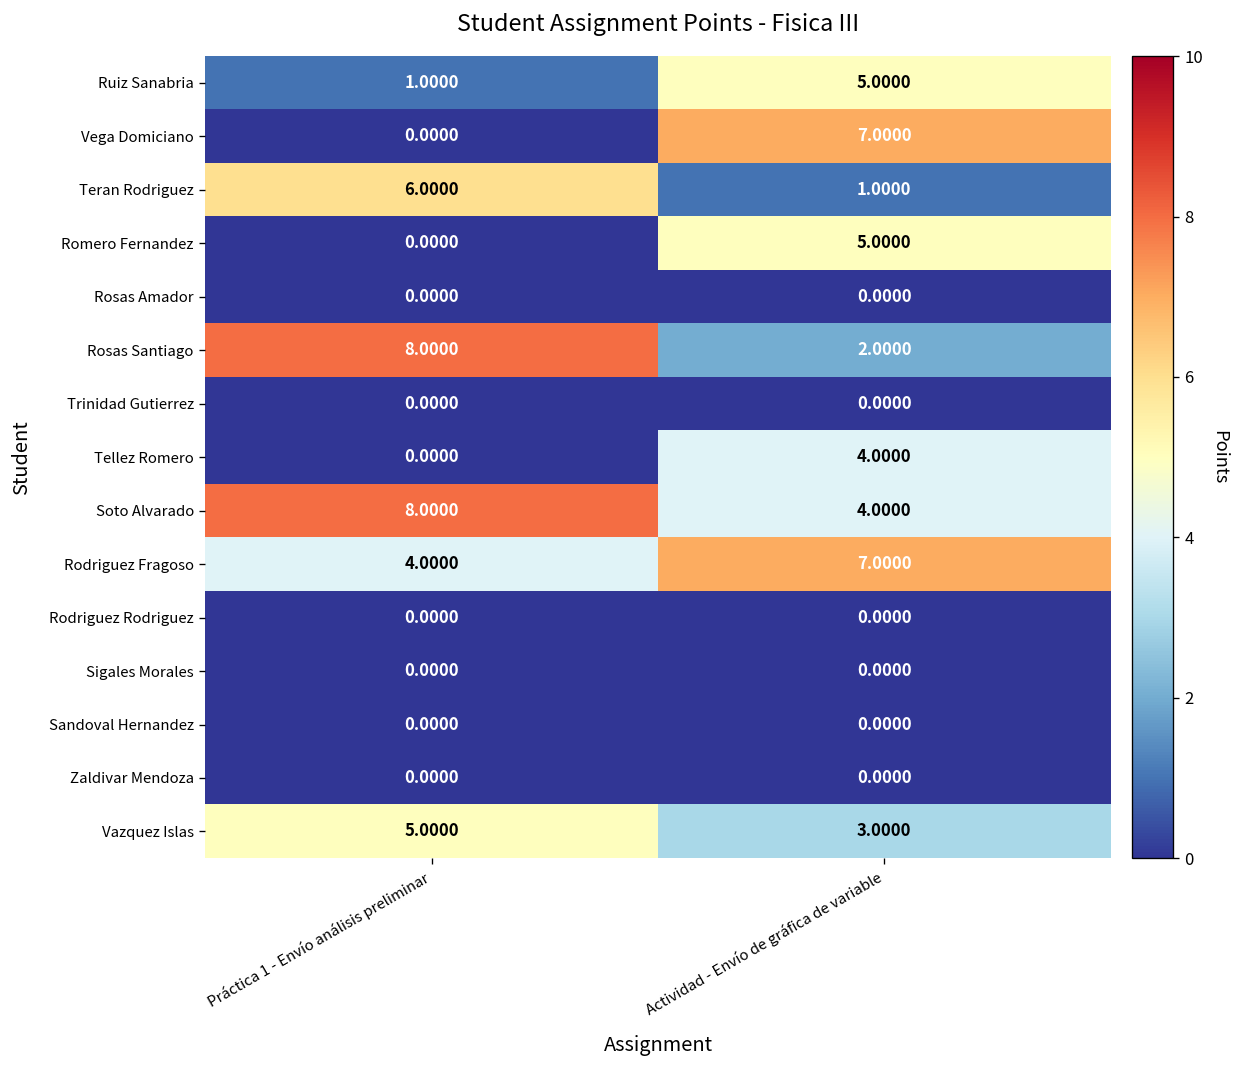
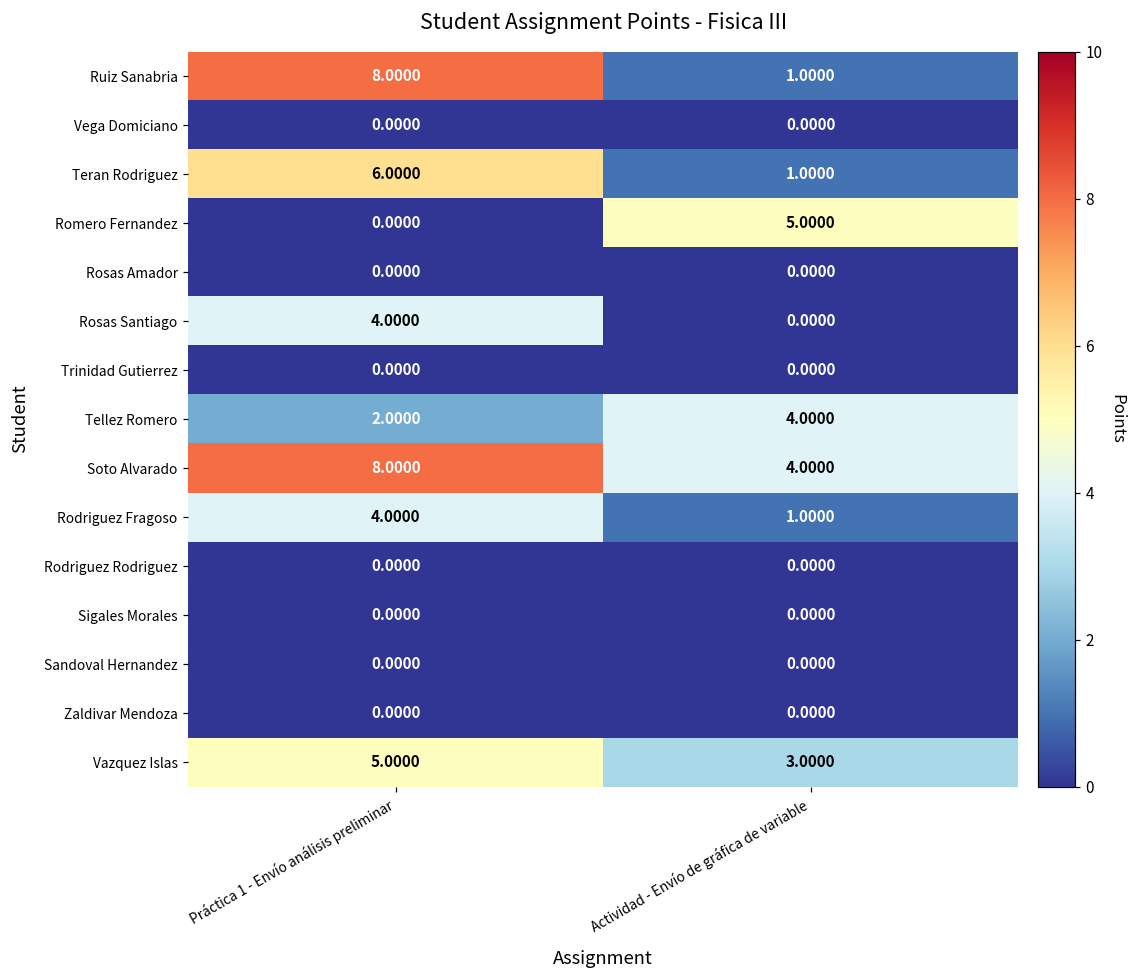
Ruiz Sanabria, Práctica 1 - Envío análisis preliminar: 1.0000 -> 8.0000
Ruiz Sanabria, Actividad - Envío de gráfica de variable: 5.0000 -> 1.0000
Vega Domiciano, Actividad - Envío de gráfica de variable: 7.0000 -> 0.0000
Rosas Santiago, Práctica 1 - Envío análisis preliminar: 8.0000 -> 4.0000
Rosas Santiago, Actividad - Envío de gráfica de variable: 2.0000 -> 0.0000
Tellez Romero, Práctica 1 - Envío análisis preliminar: 0.0000 -> 2.0000
Rodriguez Fragoso, Actividad - Envío de gráfica de variable: 7.0000 -> 1.0000
